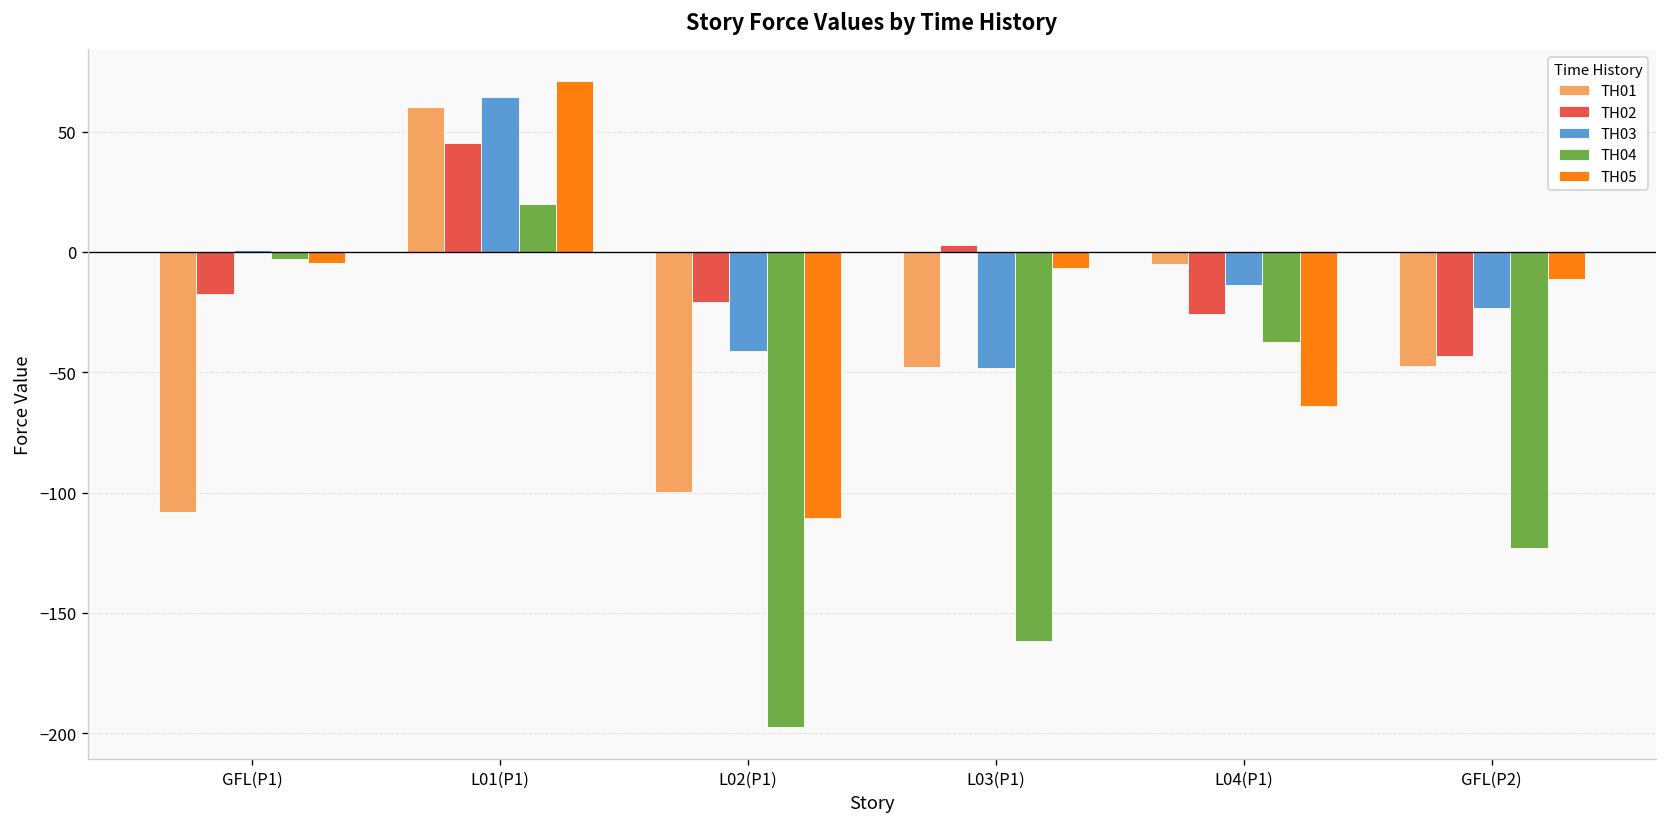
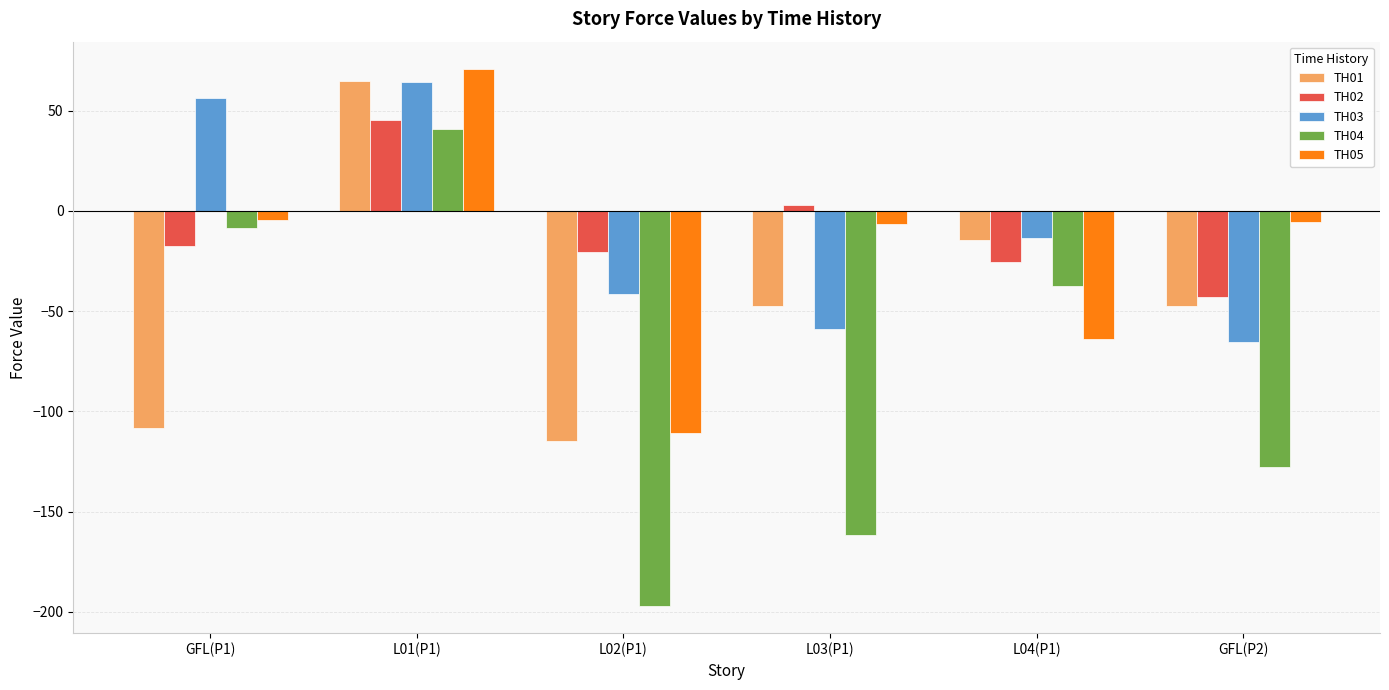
TH03, GFL(P1): 1 -> 56
TH04, GFL(P1): -3 -> -9
TH01, L01(P1): 60 -> 65
TH04, L01(P1): 20 -> 41
TH01, L02(P1): -100 -> -115
TH03, L03(P1): -48 -> -59
TH01, L04(P1): -5 -> -14
TH03, GFL(P2): -23 -> -65
TH04, GFL(P2): -123 -> -128
TH05, GFL(P2): -11 -> -6
